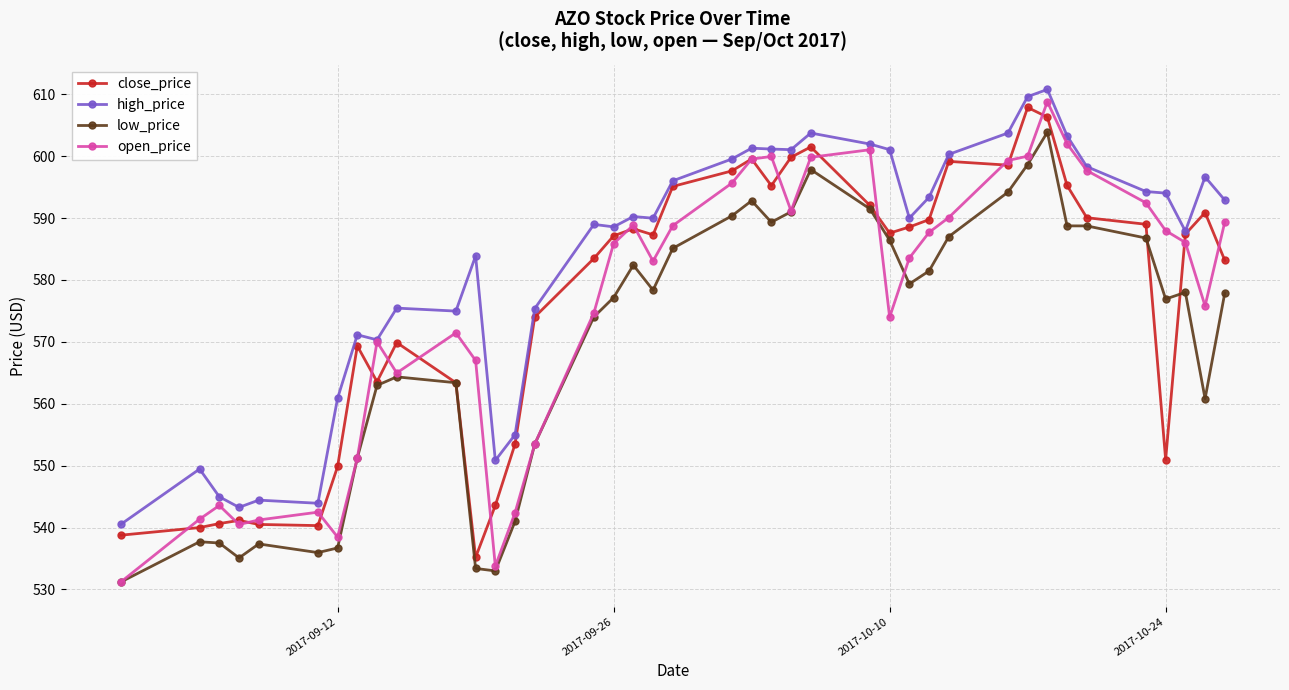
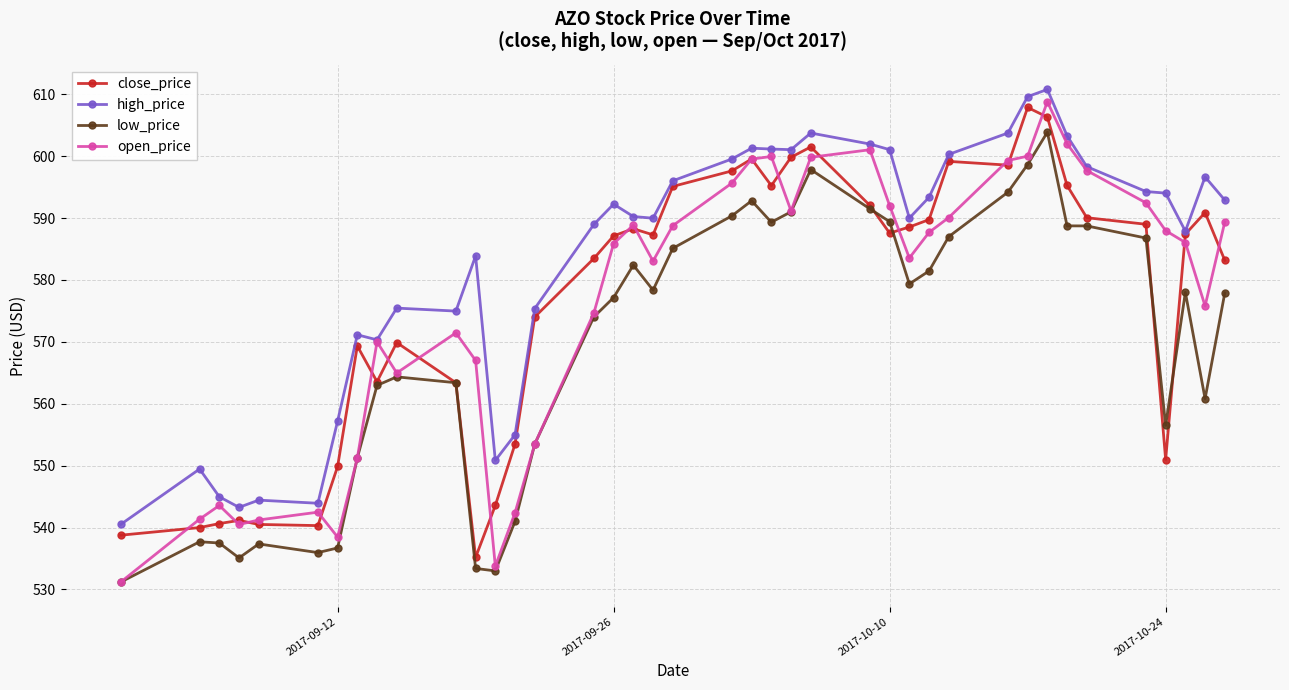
high_price, 2017-09-12: 561 -> 557
high_price, 2017-09-26: 589 -> 592
low_price, 2017-10-10: 586 -> 589
open_price, 2017-10-10: 574 -> 592
low_price, 2017-10-24: 577 -> 557
